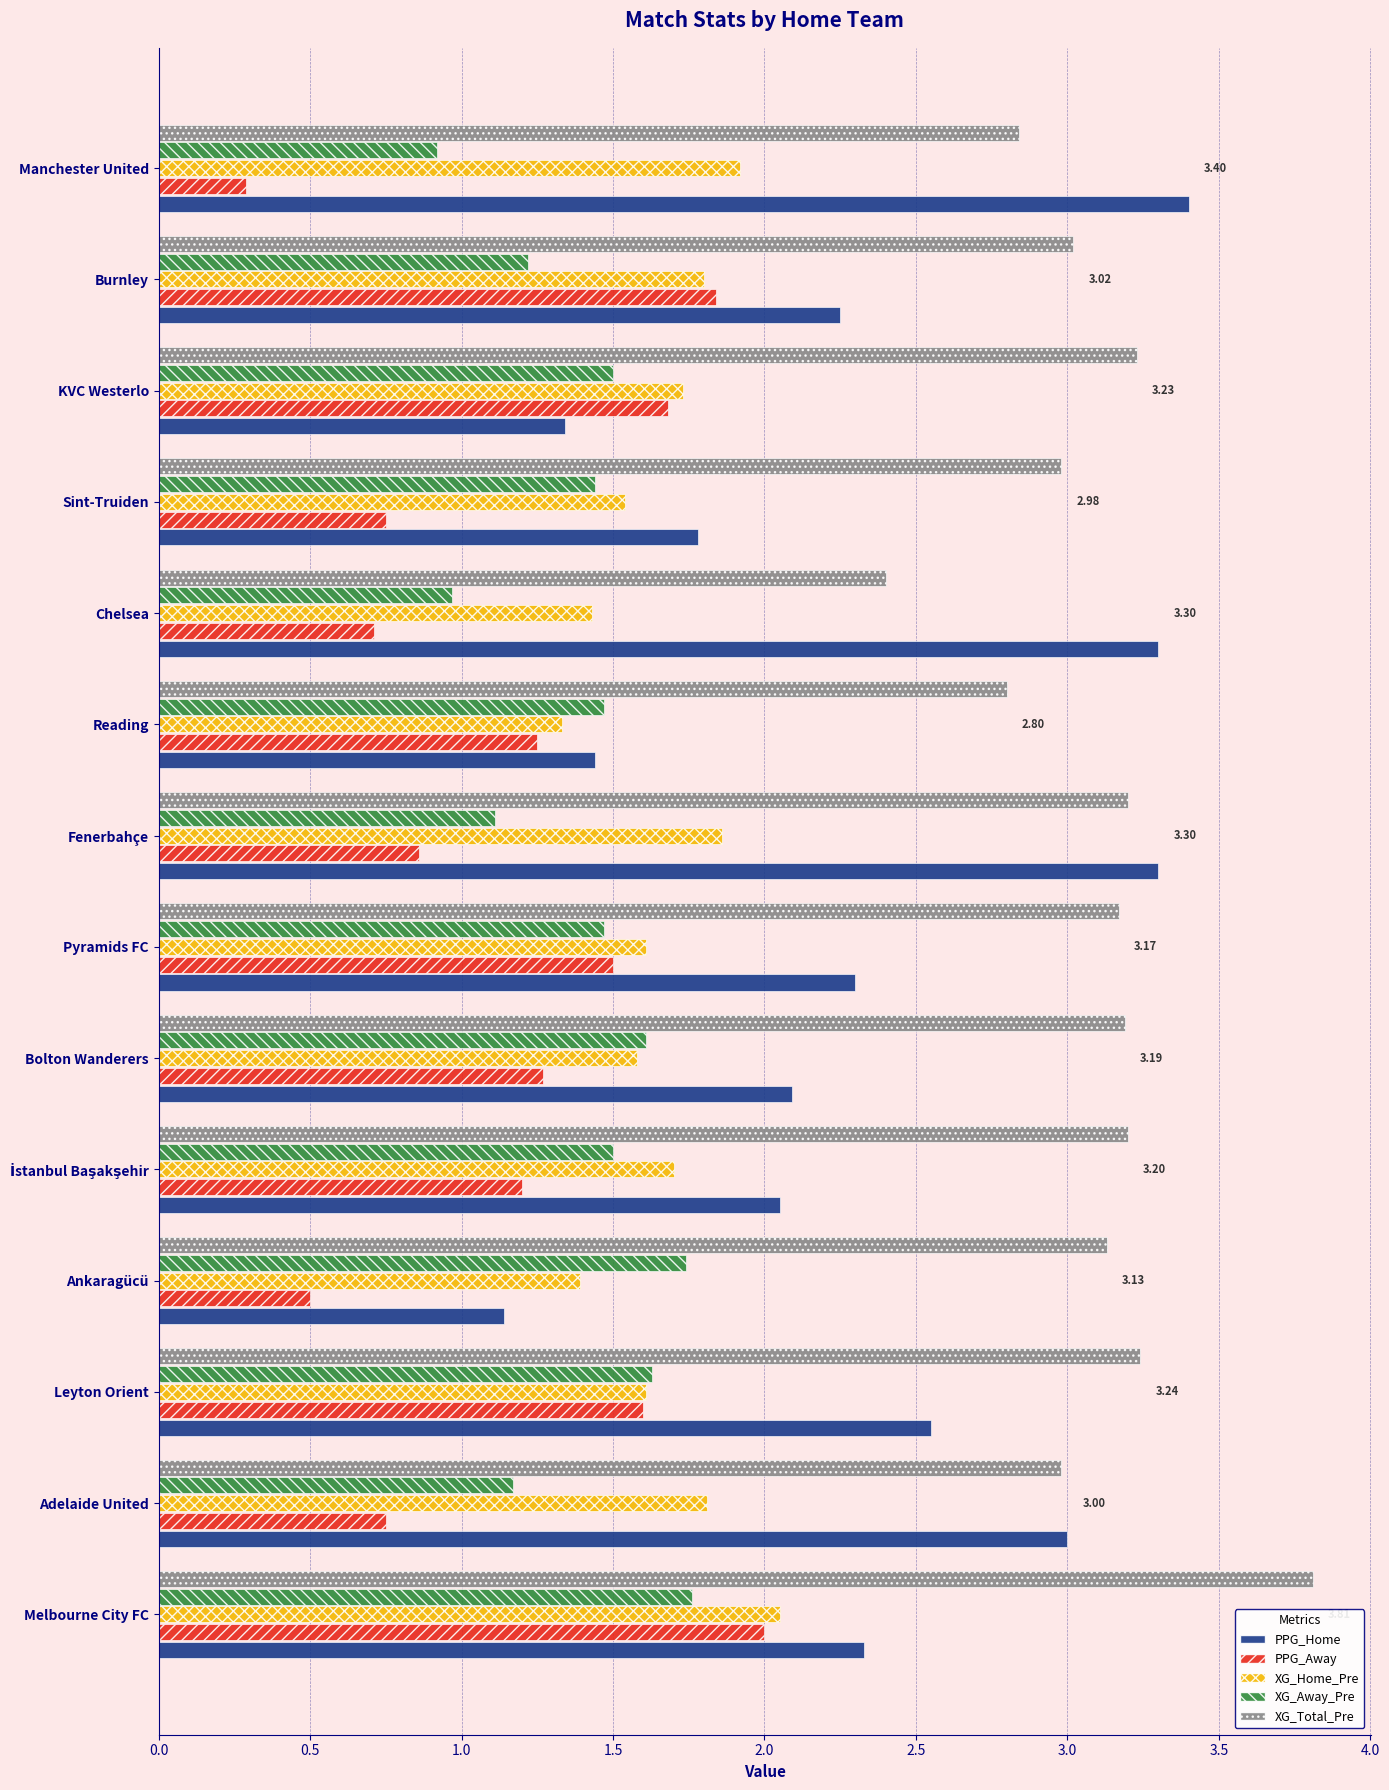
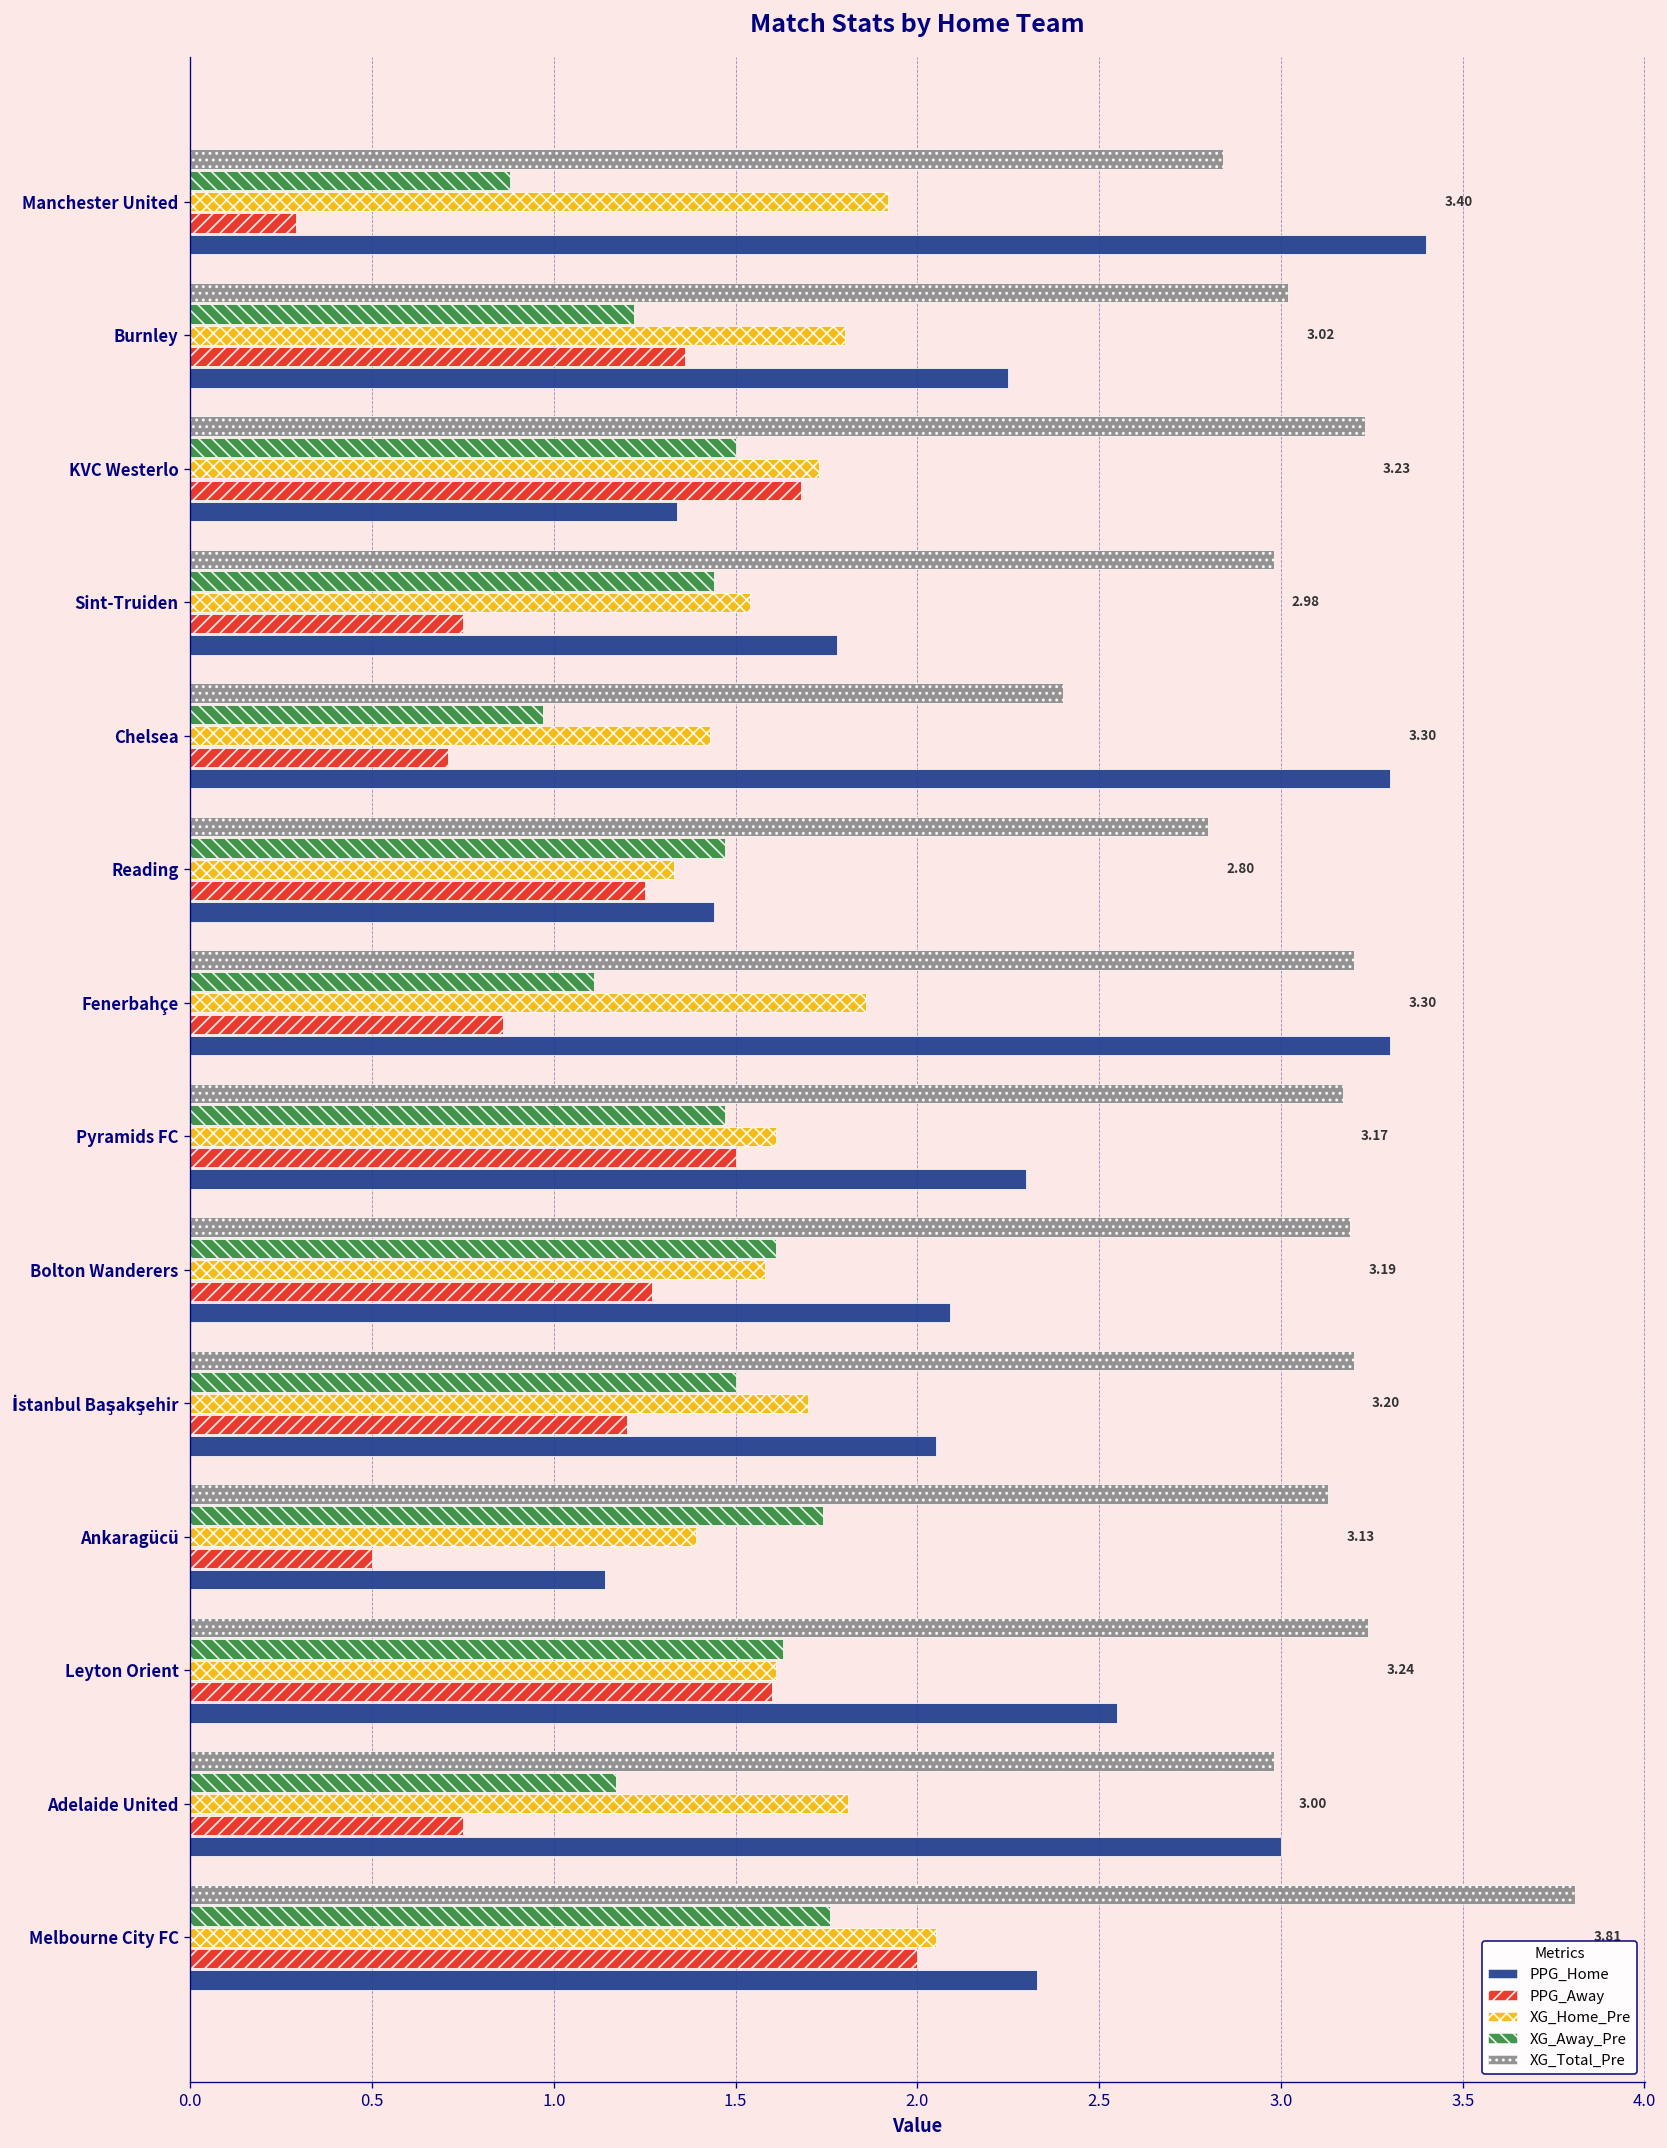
XG_Away_Pre, Manchester United: 0.92 -> 0.88
PPG_Away, Burnley: 1.84 -> 1.36
